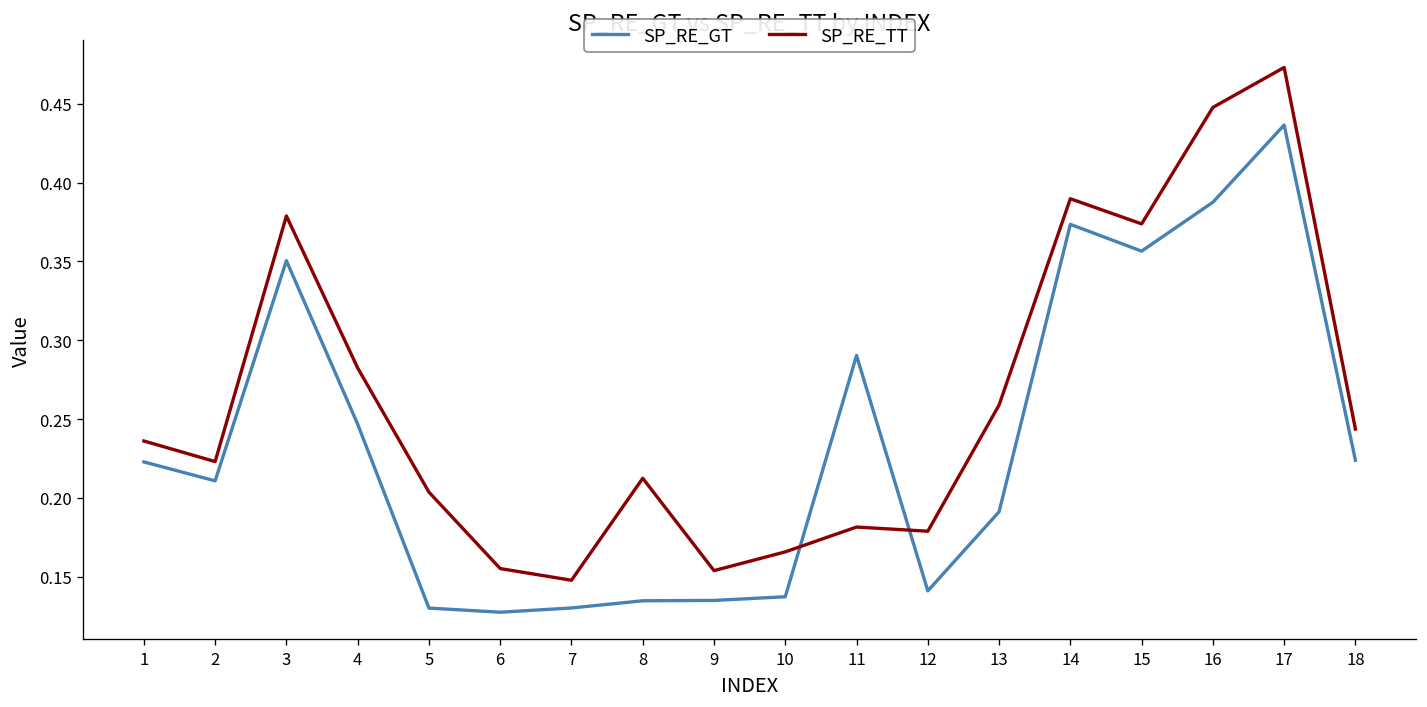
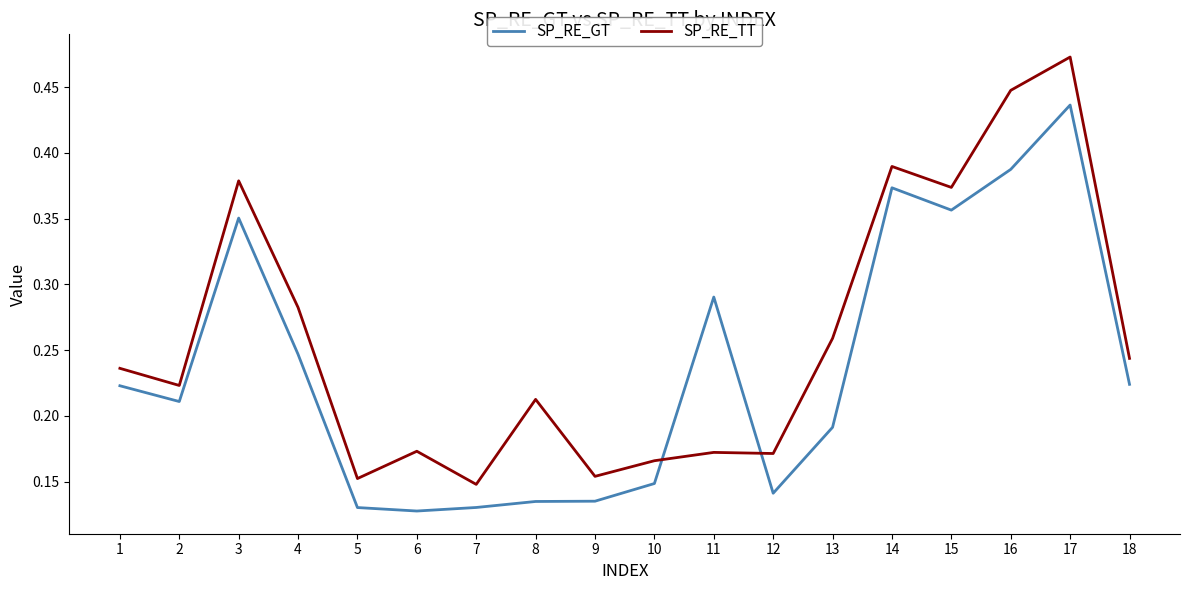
SP_RE_TT, 5: 0.204 -> 0.152
SP_RE_TT, 6: 0.155 -> 0.173
SP_RE_GT, 10: 0.137 -> 0.148
SP_RE_TT, 11: 0.182 -> 0.172
SP_RE_TT, 12: 0.179 -> 0.171
